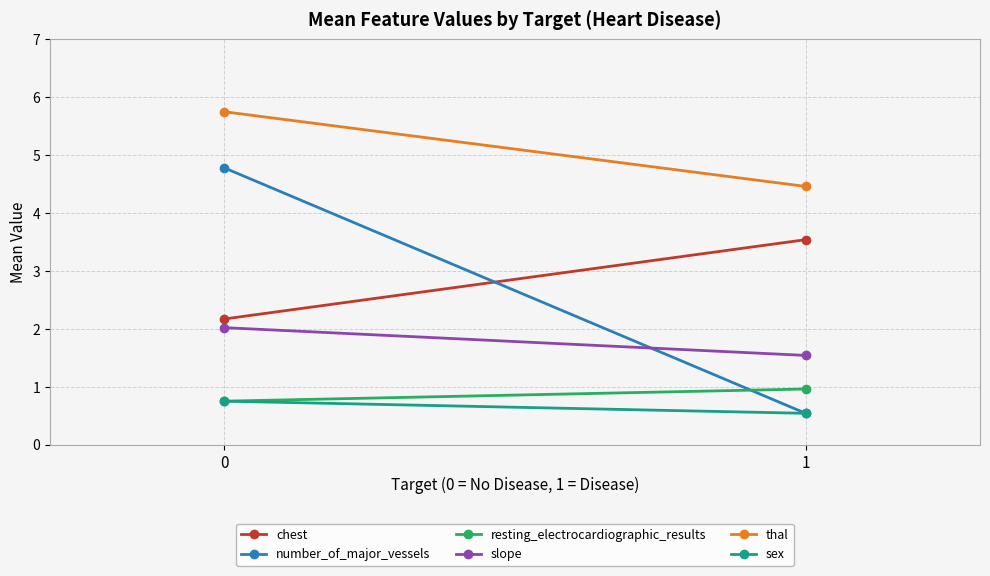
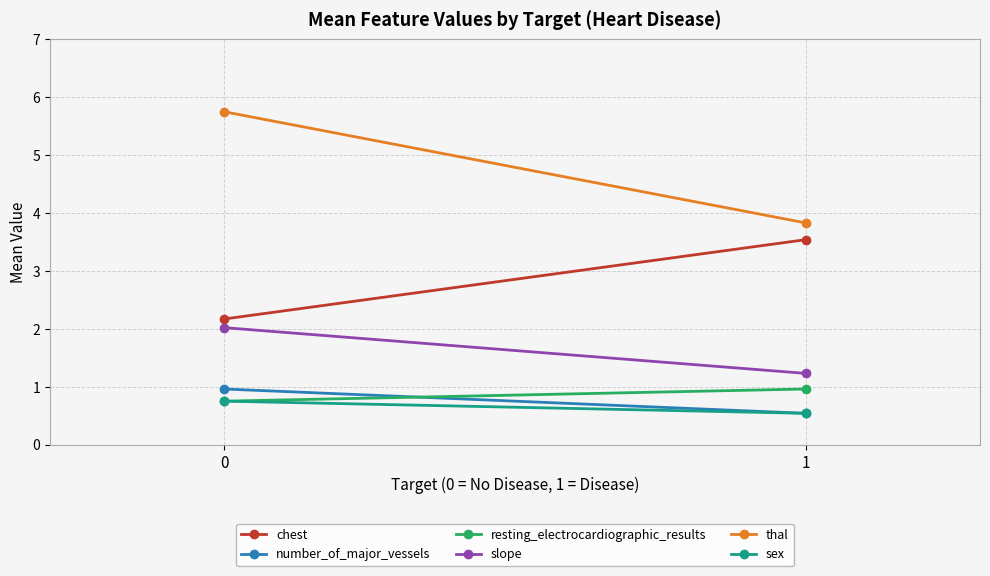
number_of_major_vessels, 0: 4.8 -> 1.0
slope, 1: 1.5 -> 1.2
thal, 1: 4.5 -> 3.8
